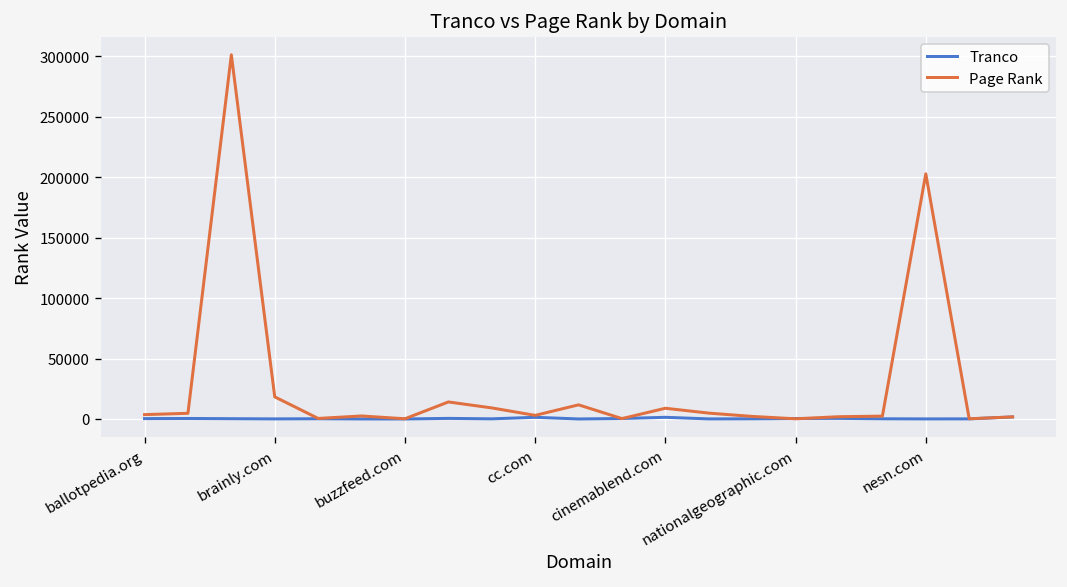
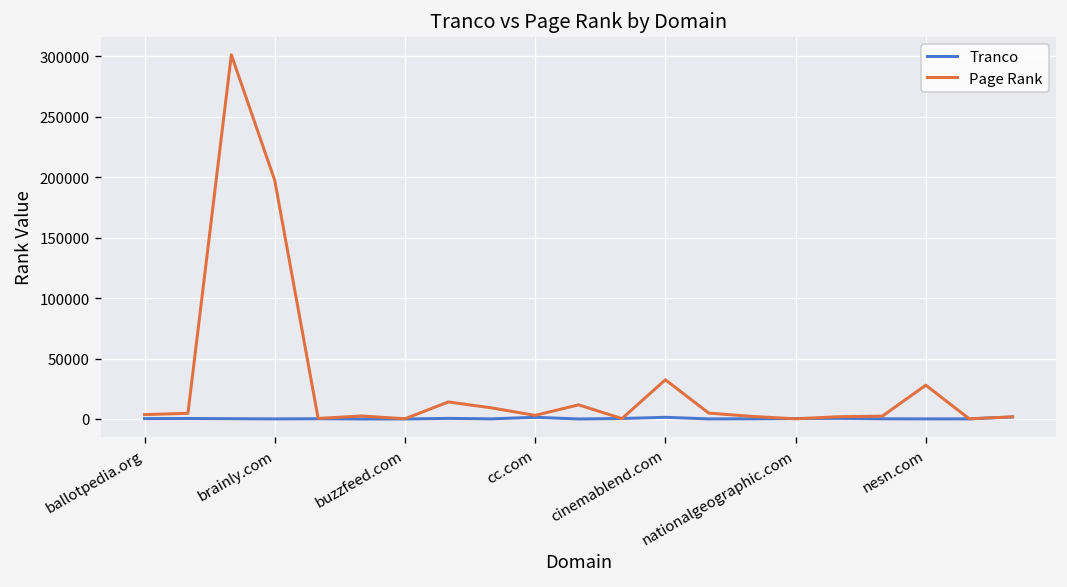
Page Rank, brainly.com: 18000 -> 197000
Page Rank, cinemablend.com: 9000 -> 32000
Page Rank, nesn.com: 203000 -> 28000
